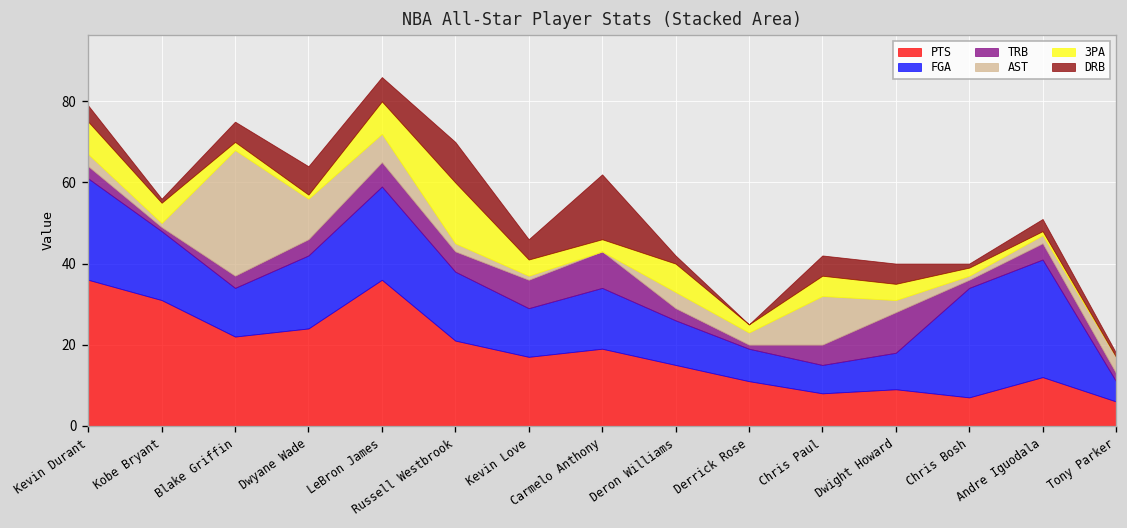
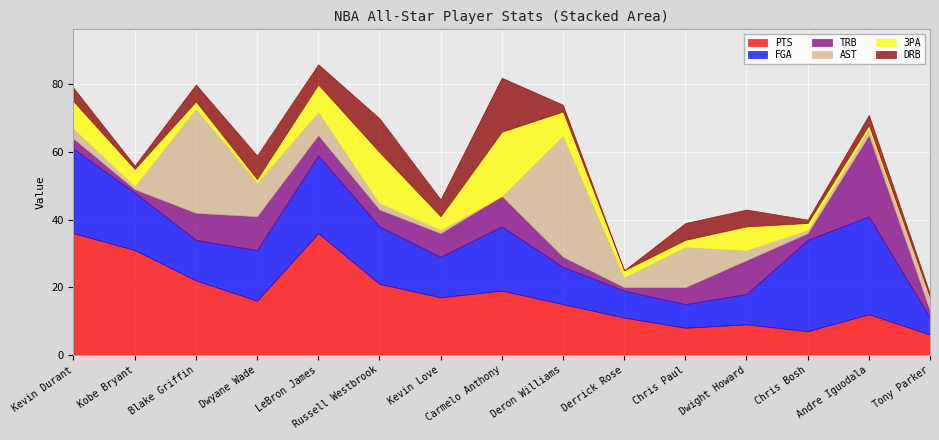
TRB, Blake Griffin: 3 -> 8
PTS, Dwyane Wade: 24 -> 16
FGA, Dwyane Wade: 18 -> 15
TRB, Dwyane Wade: 4 -> 10
FGA, Carmelo Anthony: 15 -> 19
3PA, Carmelo Anthony: 3 -> 19
AST, Deron Williams: 4 -> 36
3PA, Chris Paul: 5 -> 2
3PA, Dwight Howard: 4 -> 7
TRB, Andre Iguodala: 4 -> 24
